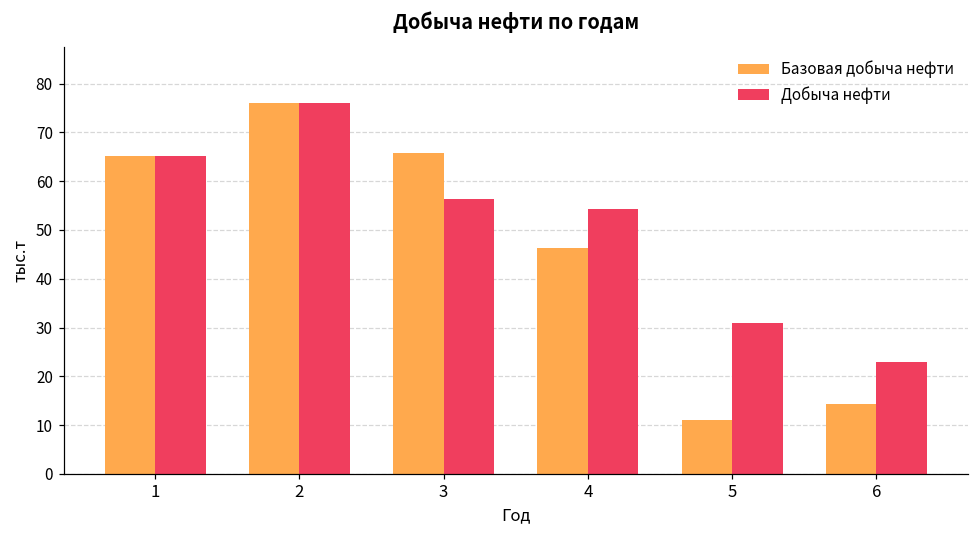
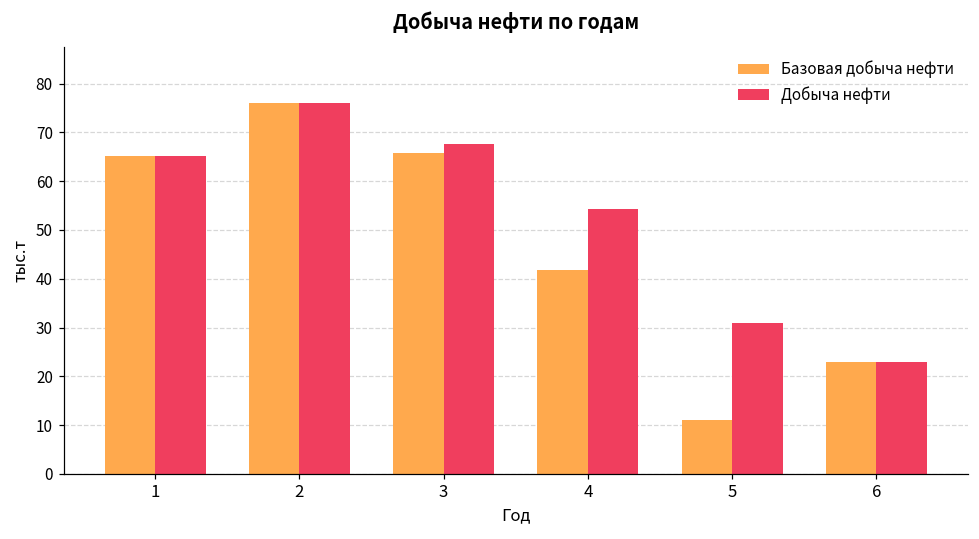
Добыча нефти, 3: 56 -> 68
Базовая добыча нефти, 4: 46 -> 42
Базовая добыча нефти, 6: 14 -> 23
